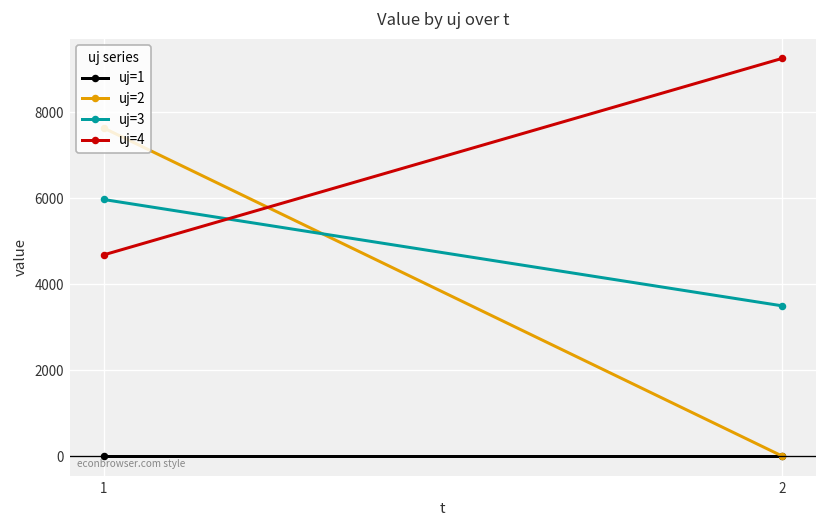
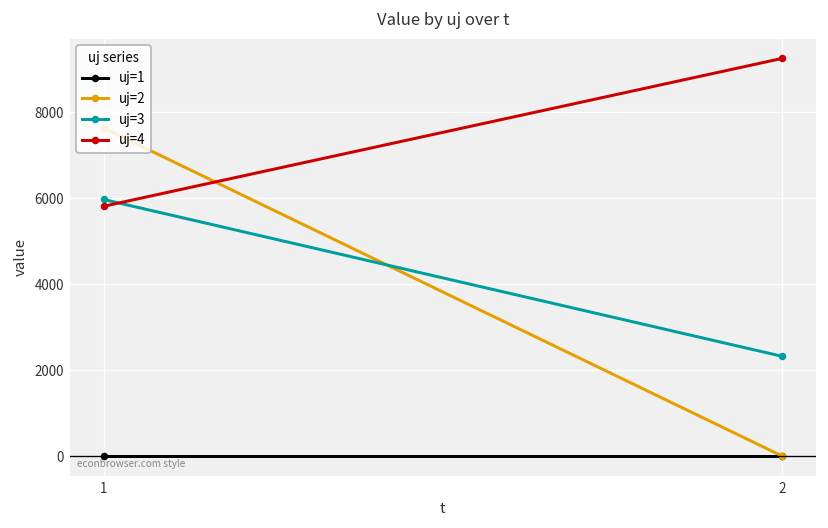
uj=4, 1: 4700 -> 5800
uj=3, 2: 3500 -> 2300
